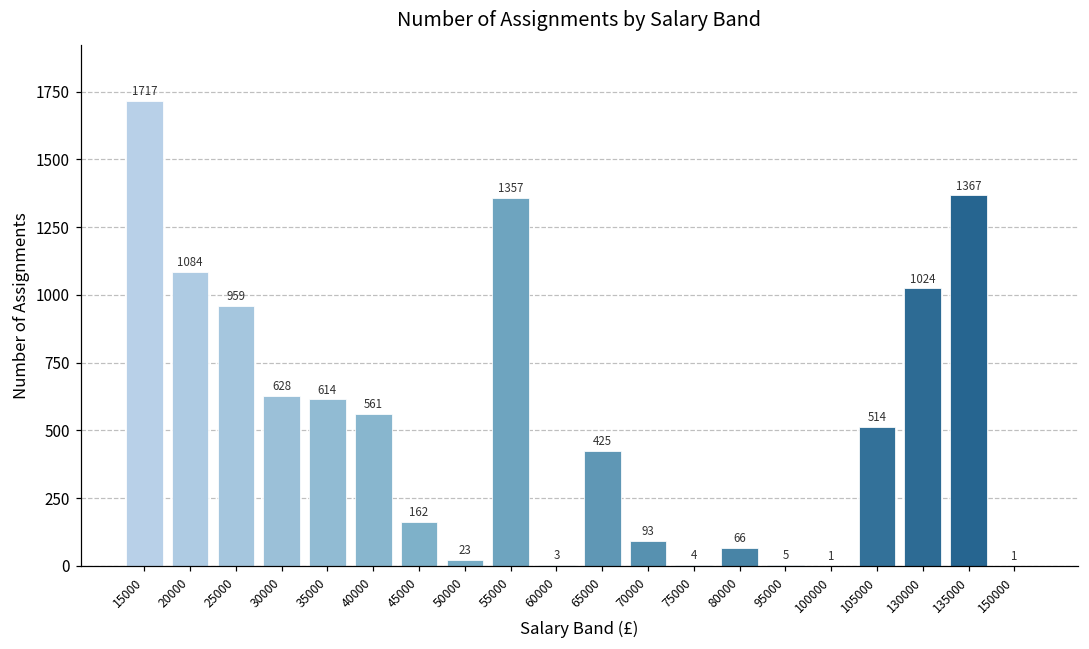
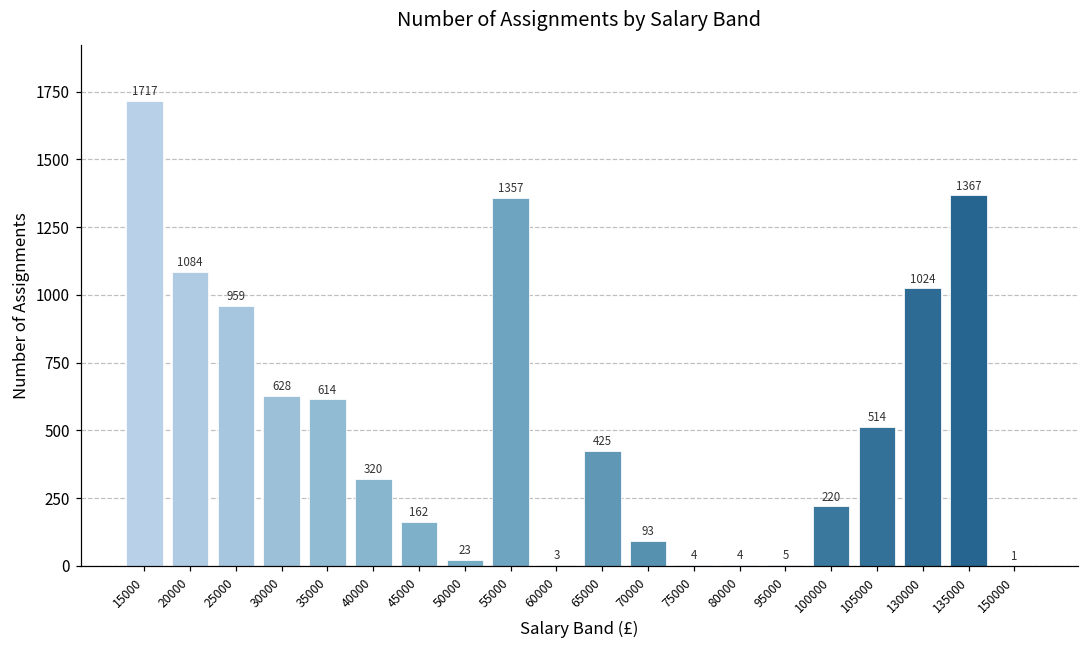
40000: 561 -> 320
80000: 66 -> 4
100000: 1 -> 220
